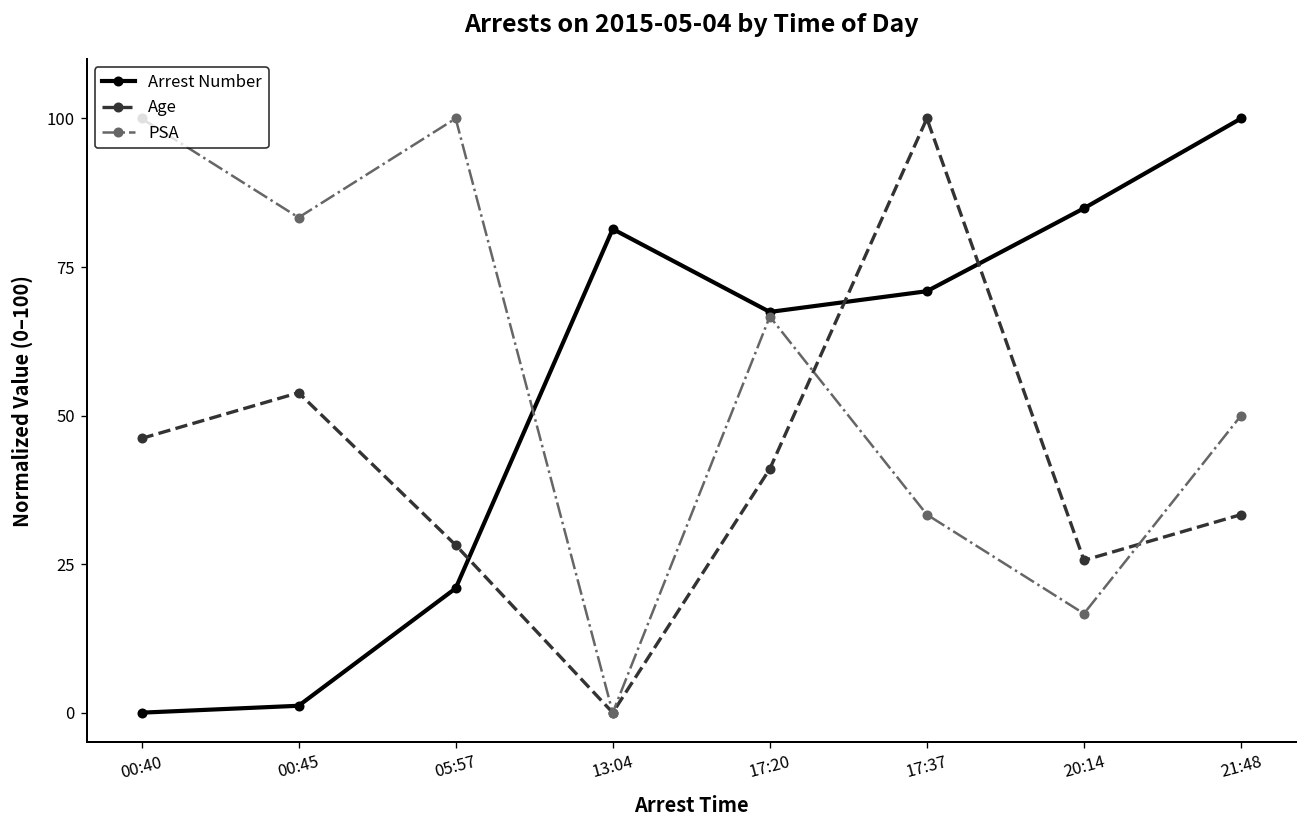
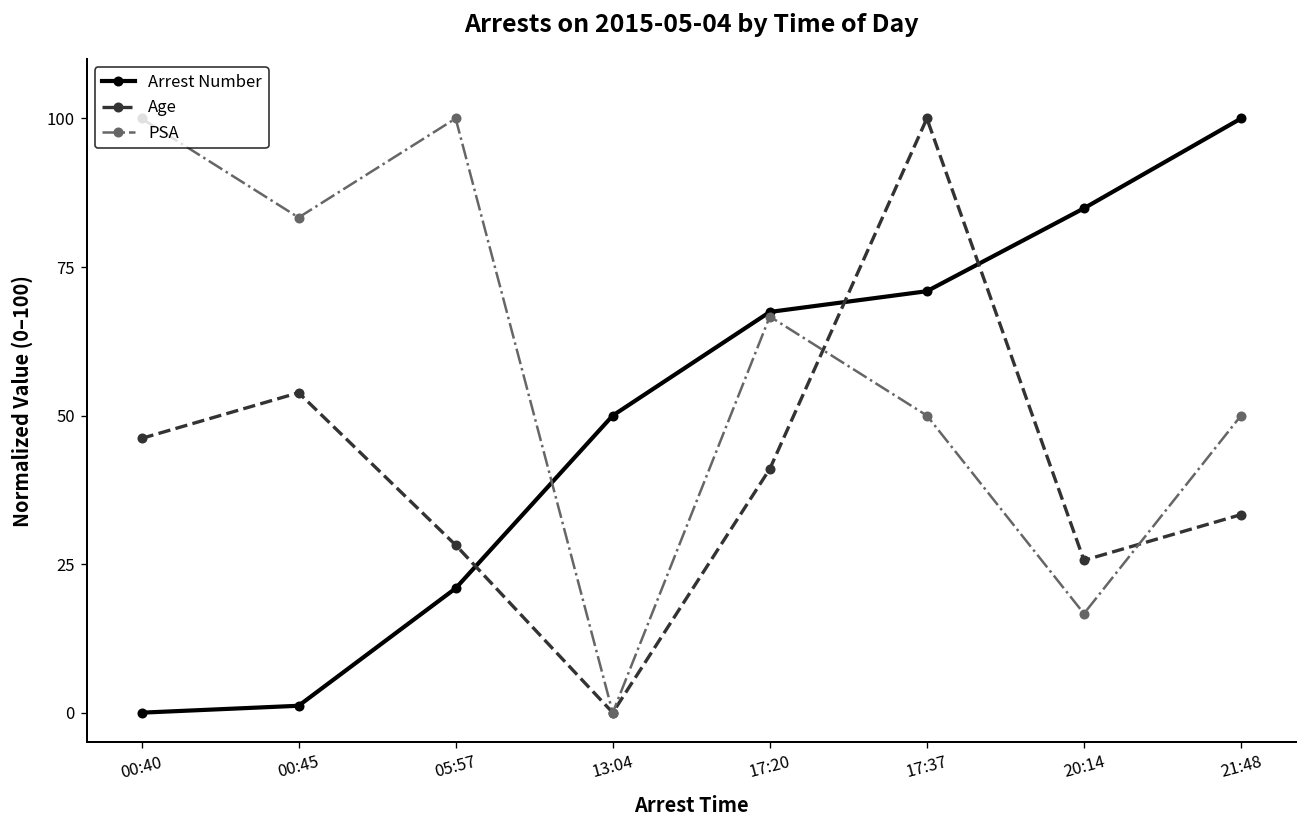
Arrest Number, 13:04: 81 -> 50
PSA, 17:37: 33 -> 50
